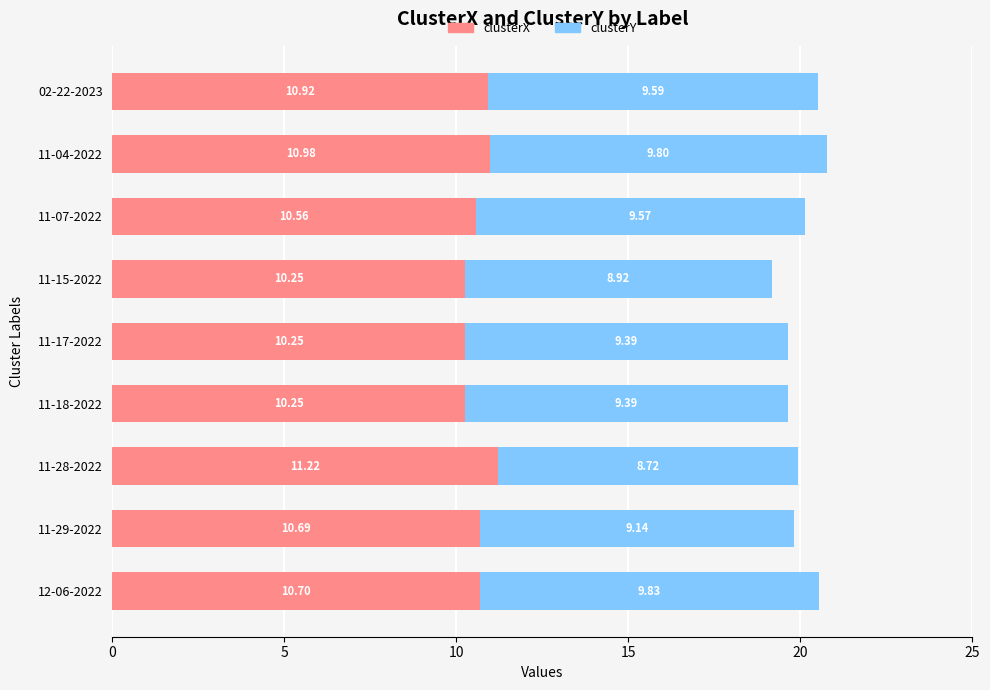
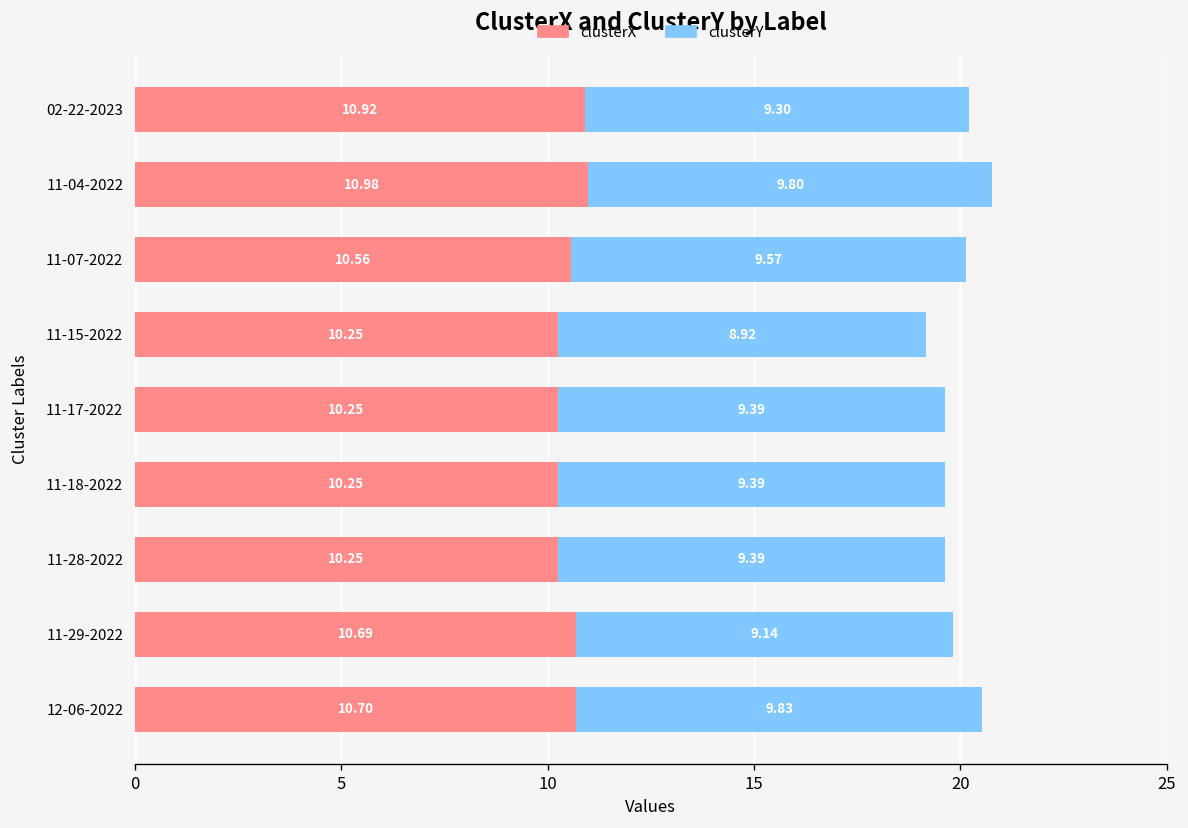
clusterY, 02-22-2023: 9.59 -> 9.30
clusterX, 11-28-2022: 11.22 -> 10.25
clusterY, 11-28-2022: 8.72 -> 9.39
